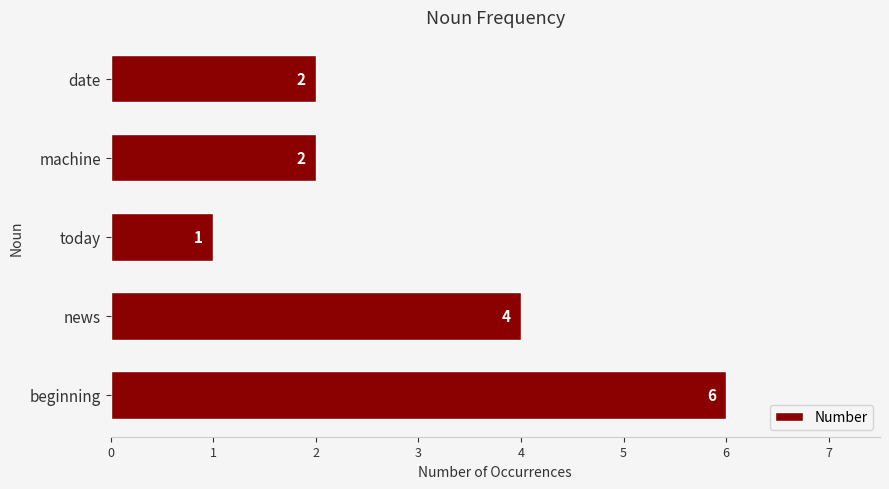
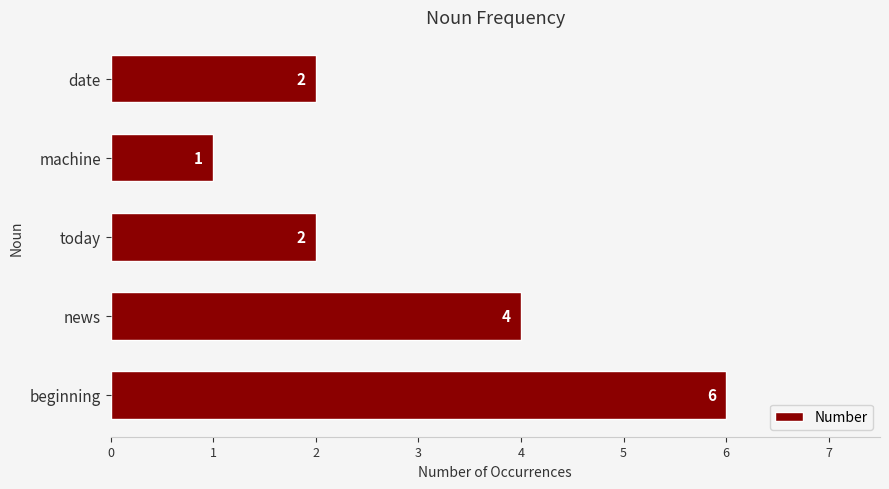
machine: 2 -> 1
today: 1 -> 2
